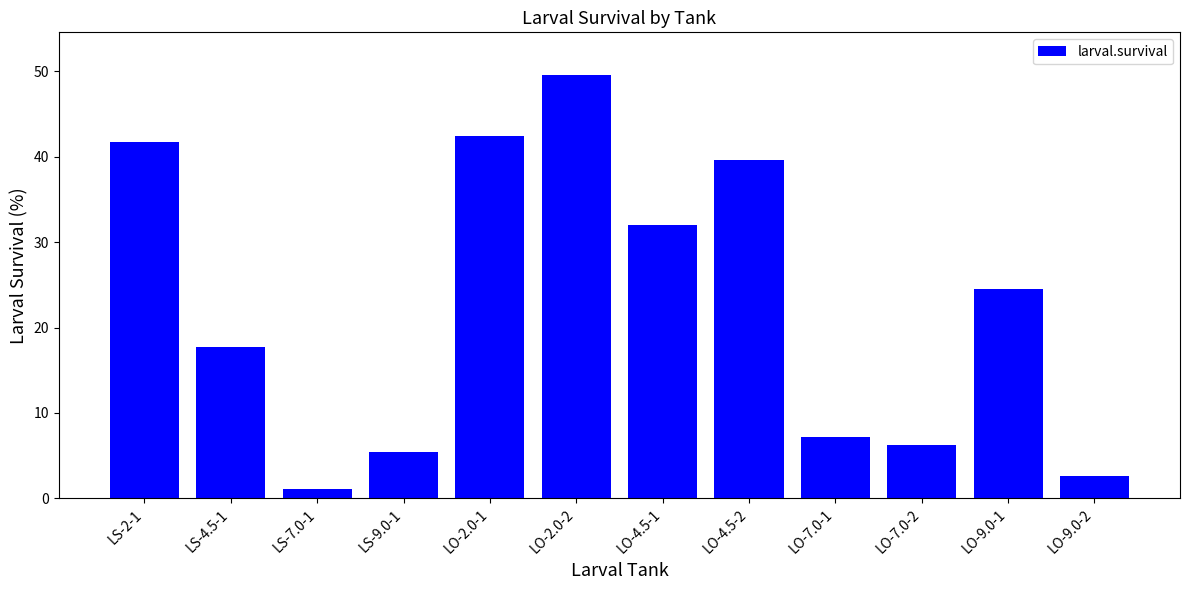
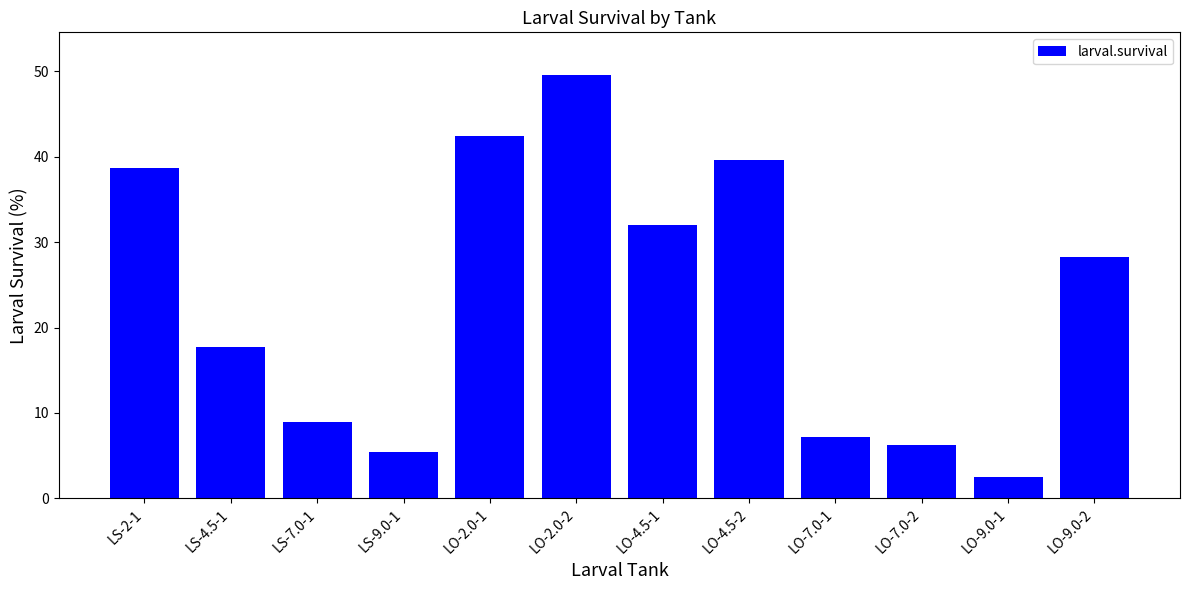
LS-2-1: 42 -> 39
LS-7.0-1: 1 -> 9
LO-9.0-1: 25 -> 2
LO-9.0-2: 3 -> 28
